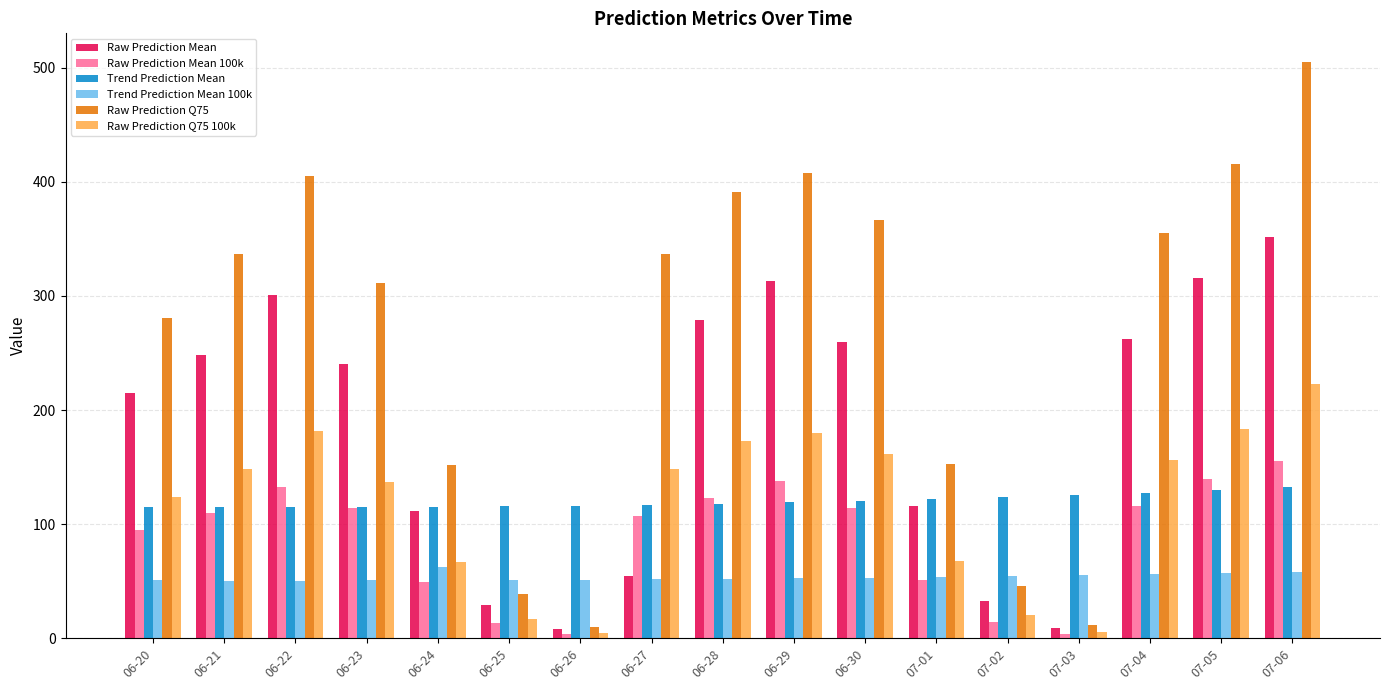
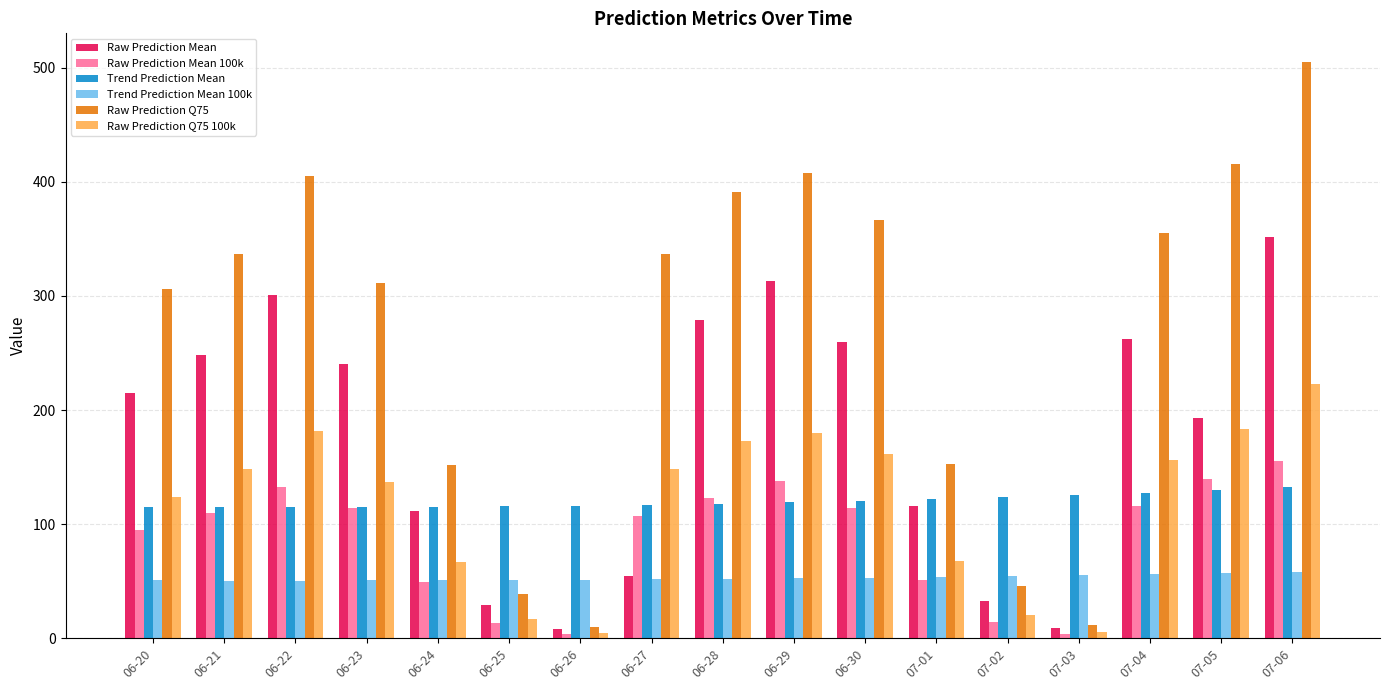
Raw Prediction Q75, 06-20: 281 -> 306
Trend Prediction Mean 100k, 06-24: 62 -> 51
Raw Prediction Mean, 07-05: 315 -> 193
